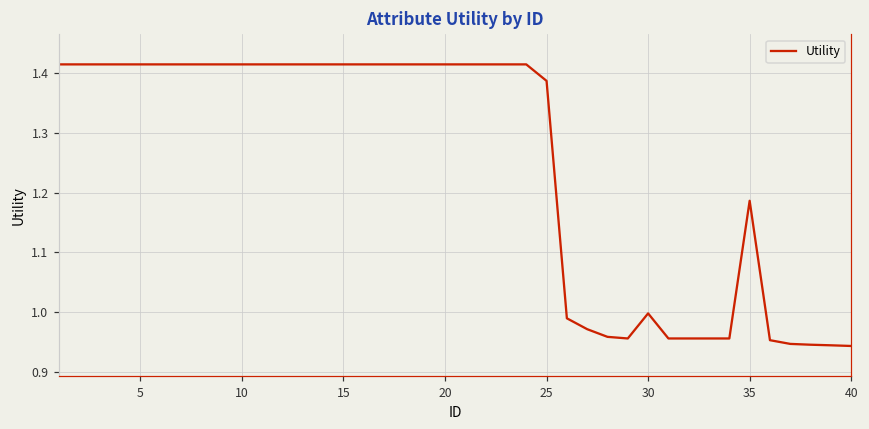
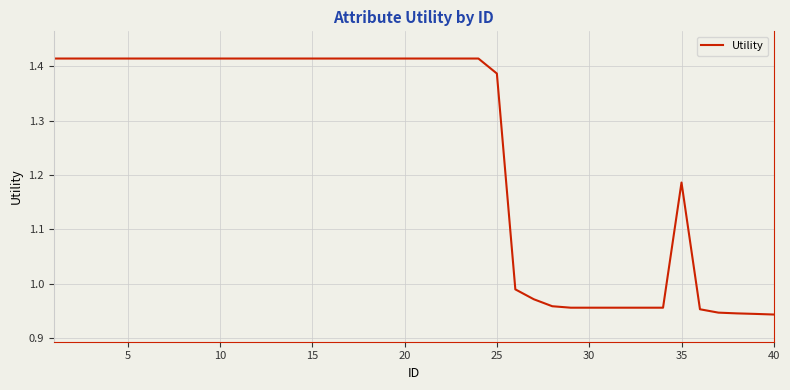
30: 1.00 -> 0.96
